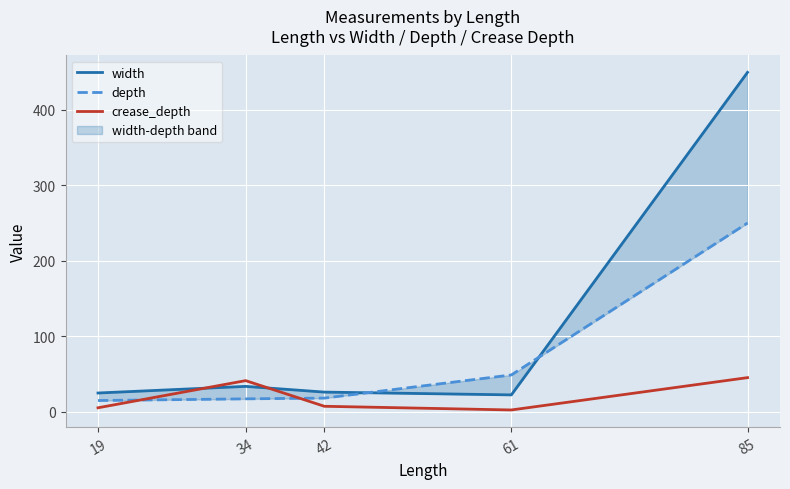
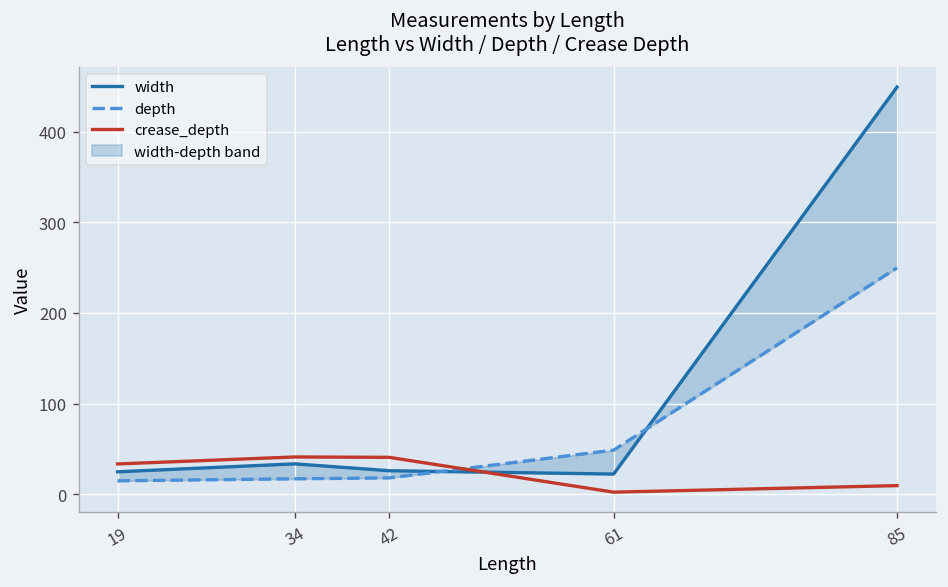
crease_depth, 19: 10 -> 30
crease_depth, 42: 10 -> 40
crease_depth, 85: 50 -> 10
